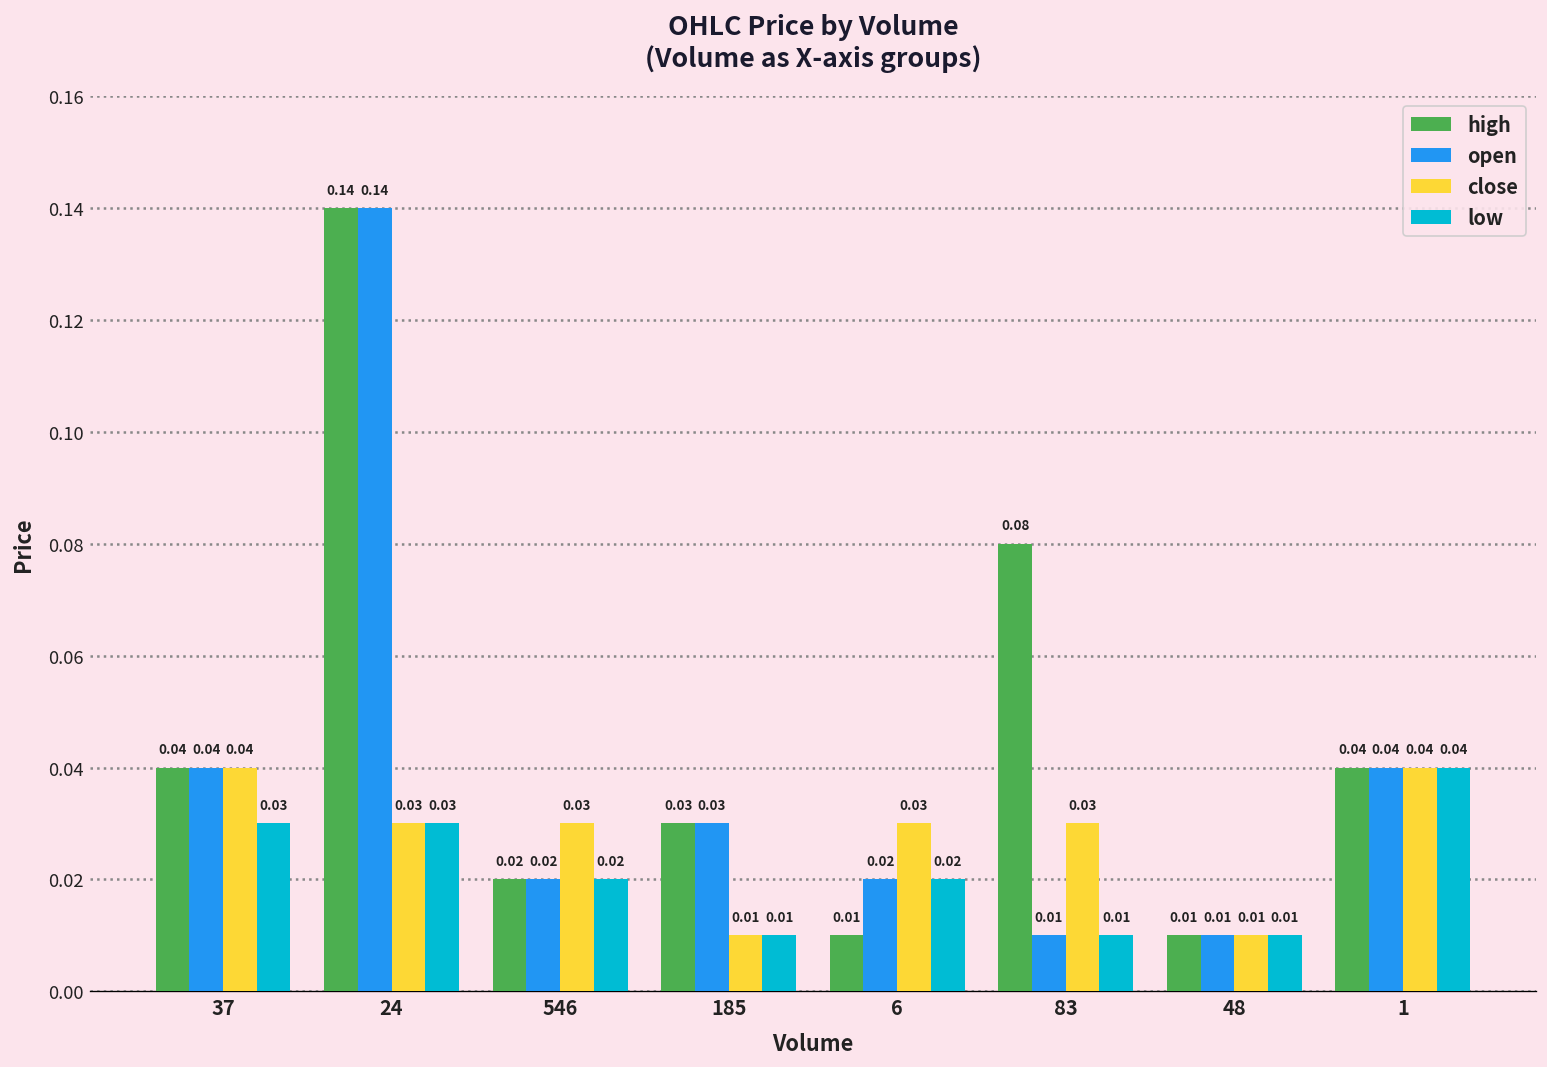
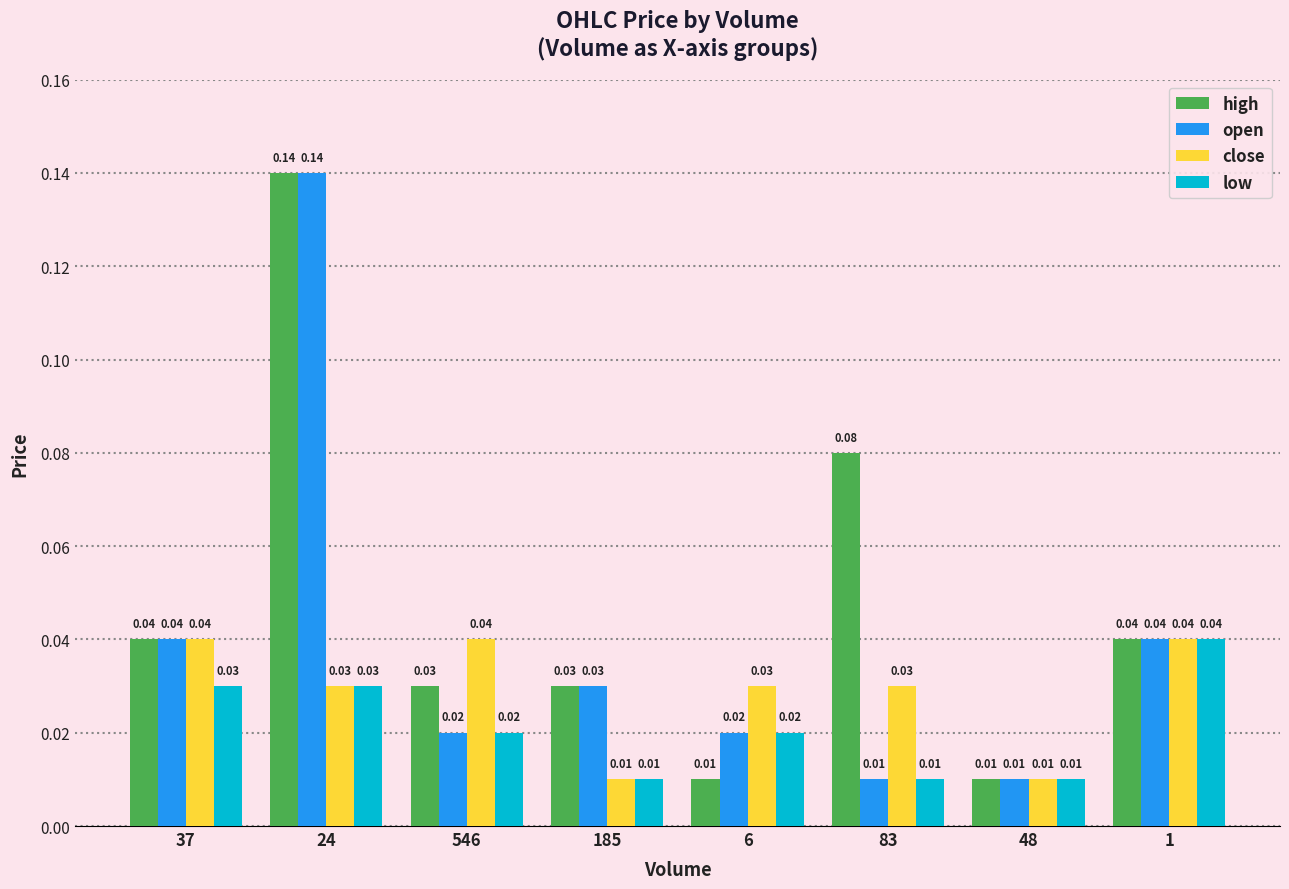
high, 546: 0.02 -> 0.03
close, 546: 0.03 -> 0.04
